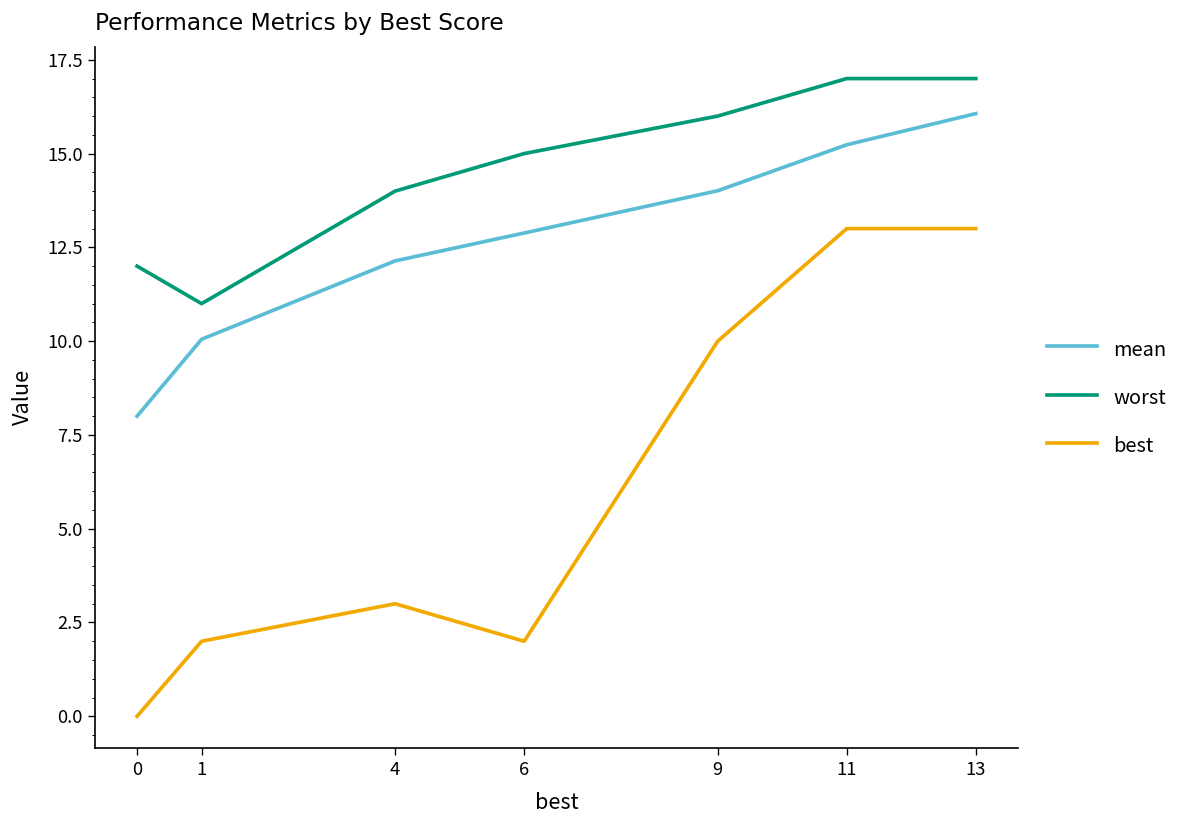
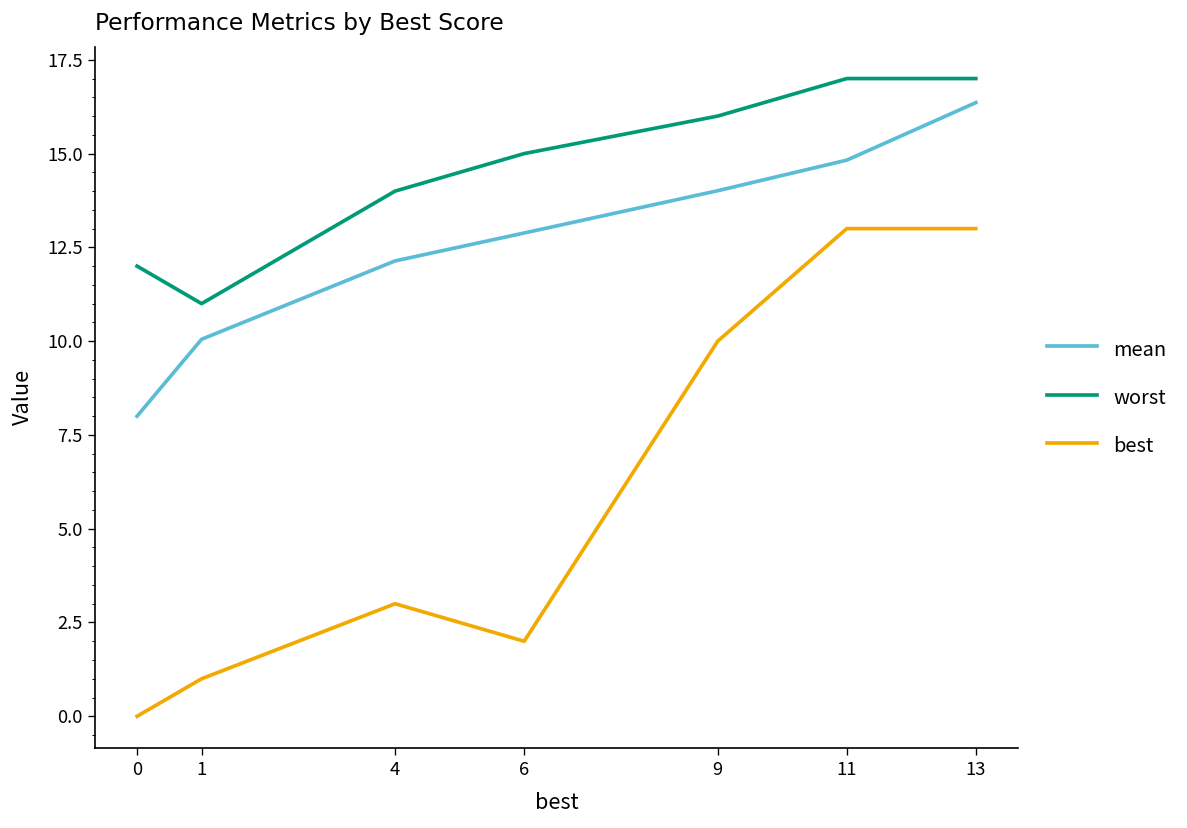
best, 1: 2 -> 1
mean, 11: 15.2 -> 14.8
mean, 13: 16.1 -> 16.4
